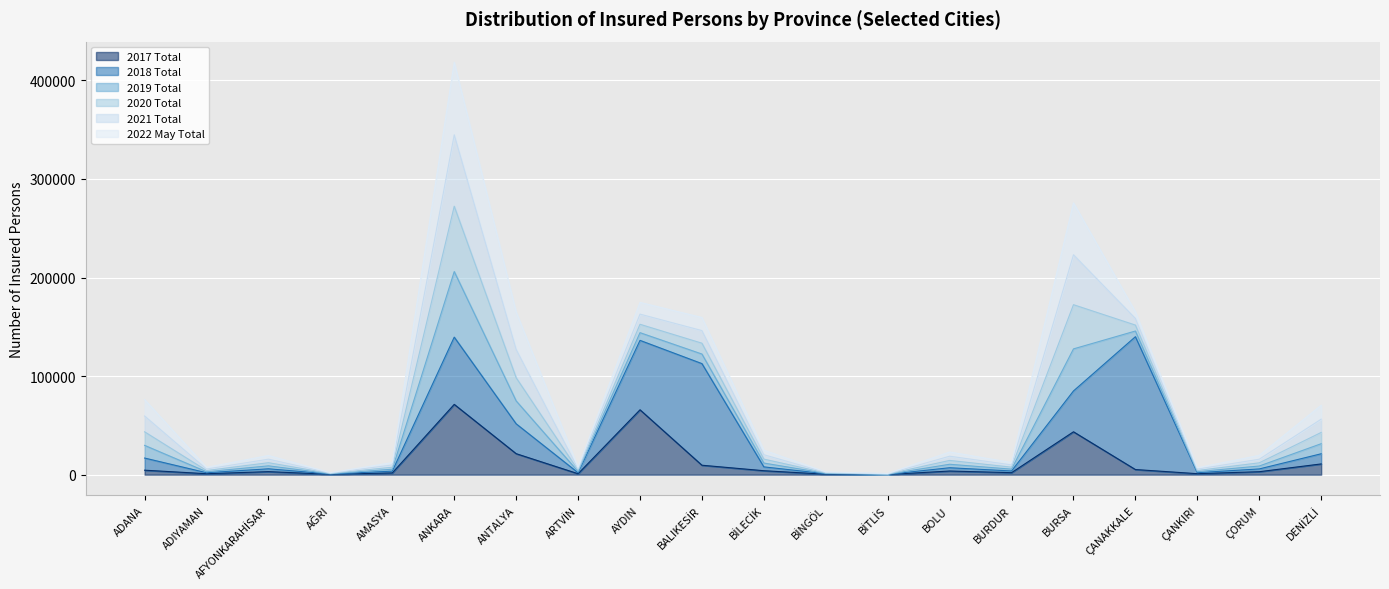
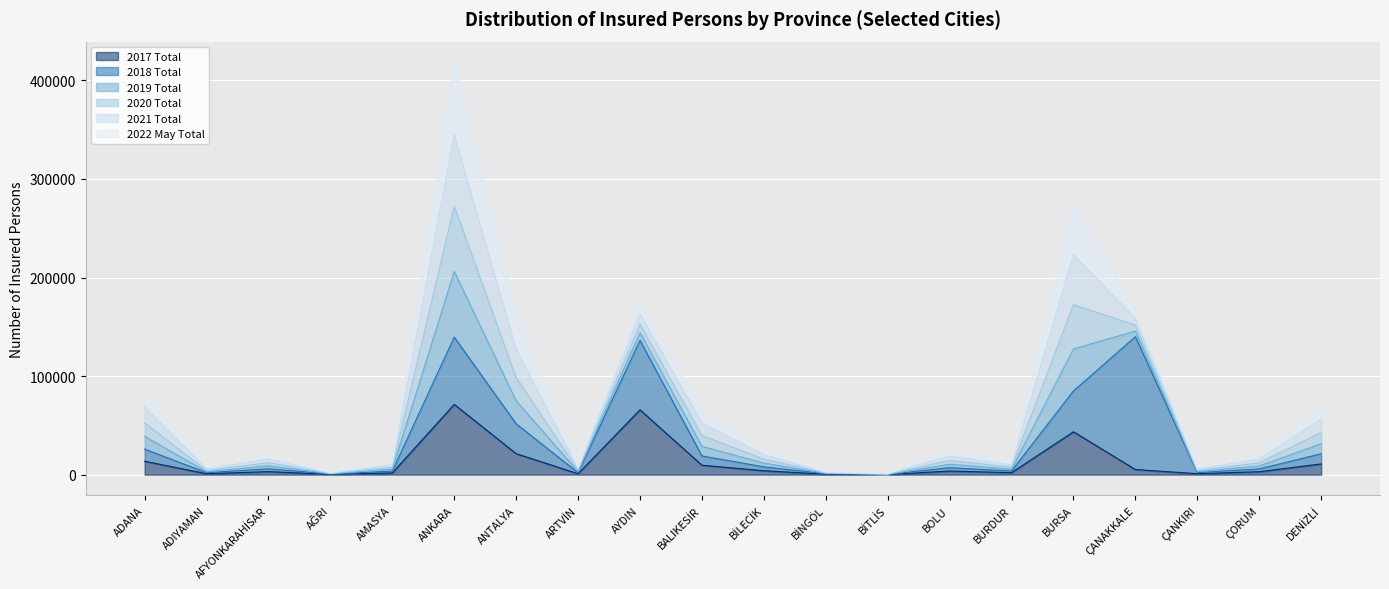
2017 Total, ADANA: 0 -> 10000
2018 Total, BALIKESİR: 100000 -> 10000
